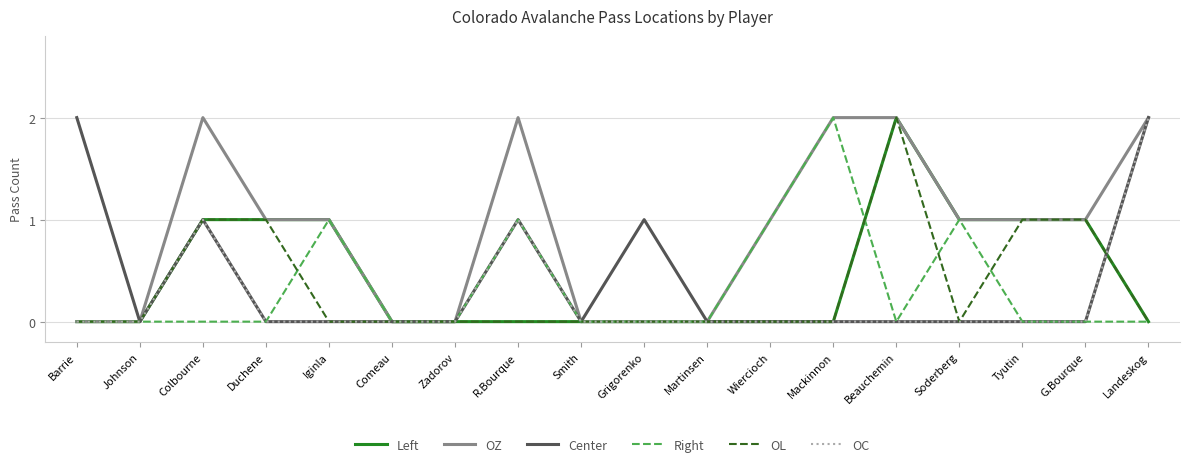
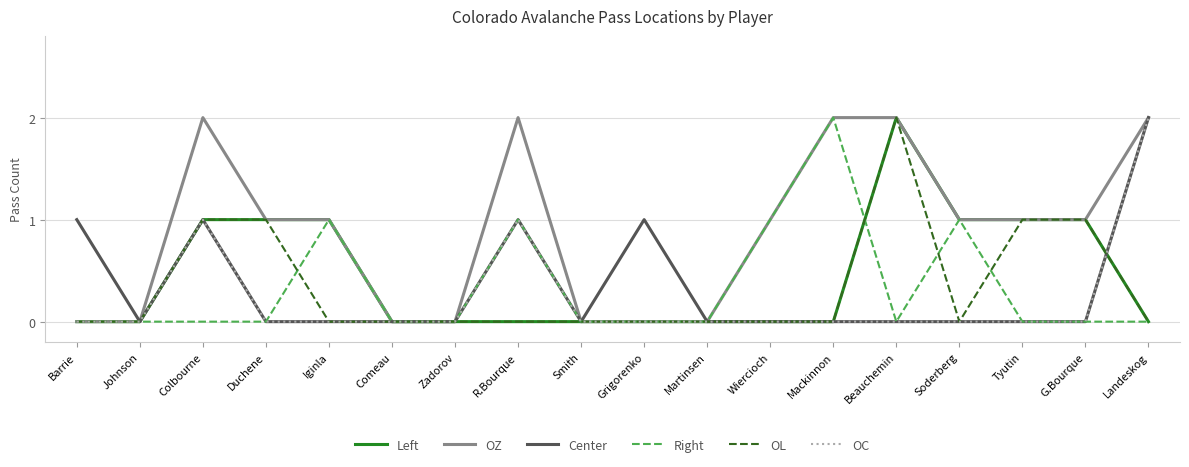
Center, Barrie: 2 -> 1
